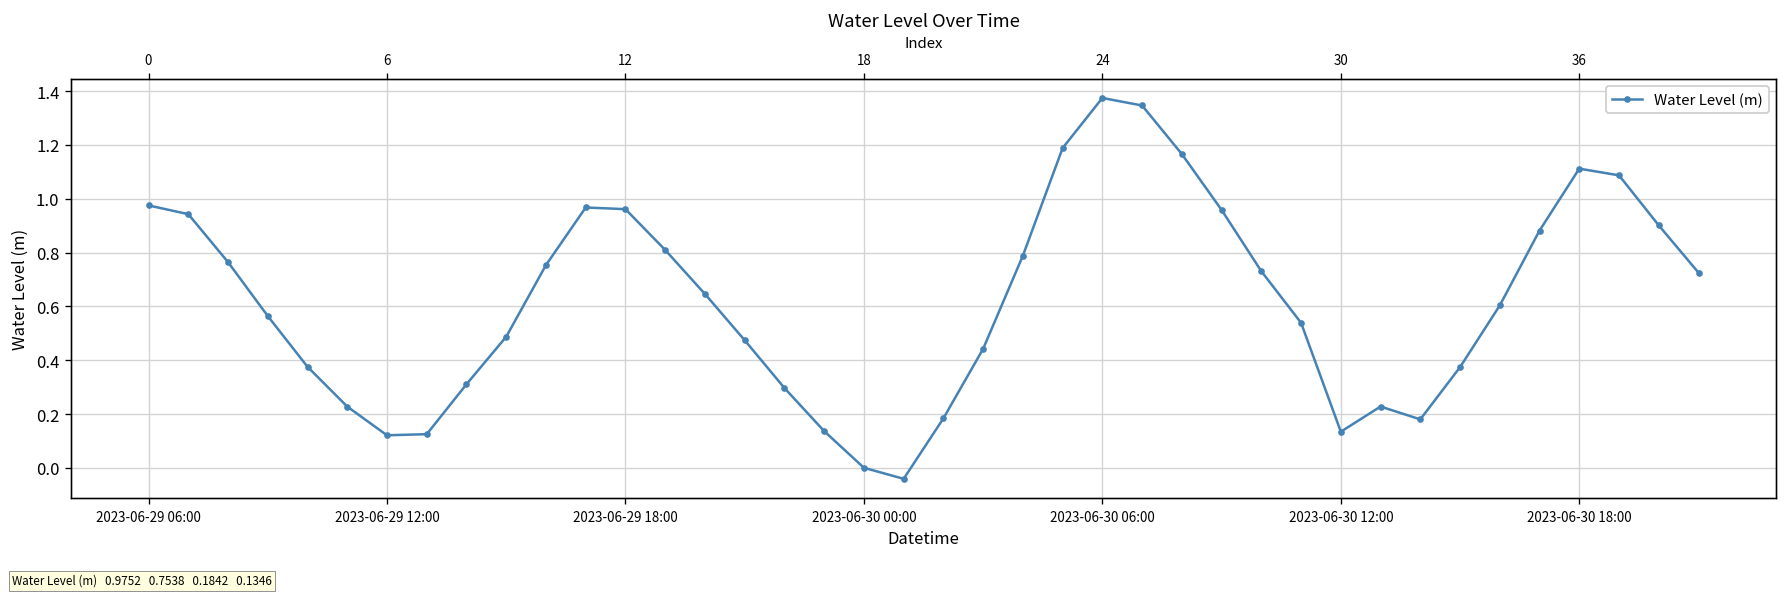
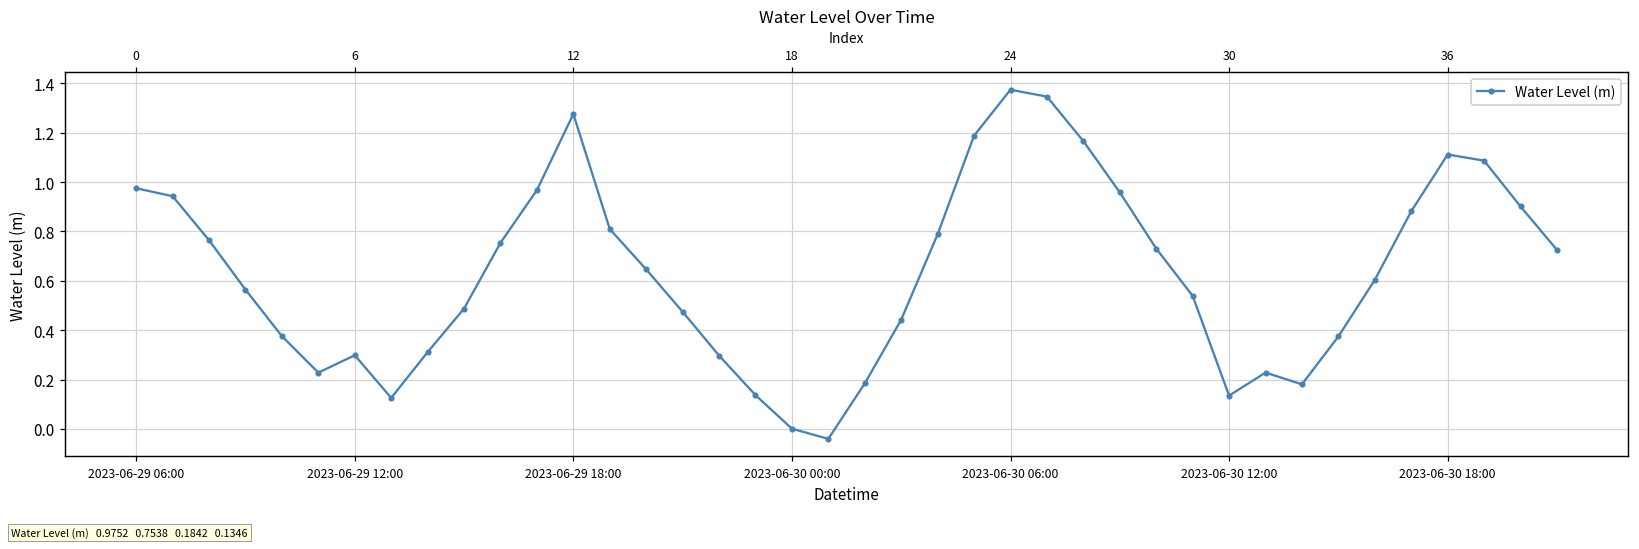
2023-06-29 12:00: 0.12 -> 0.30
2023-06-29 18:00: 0.96 -> 1.28
